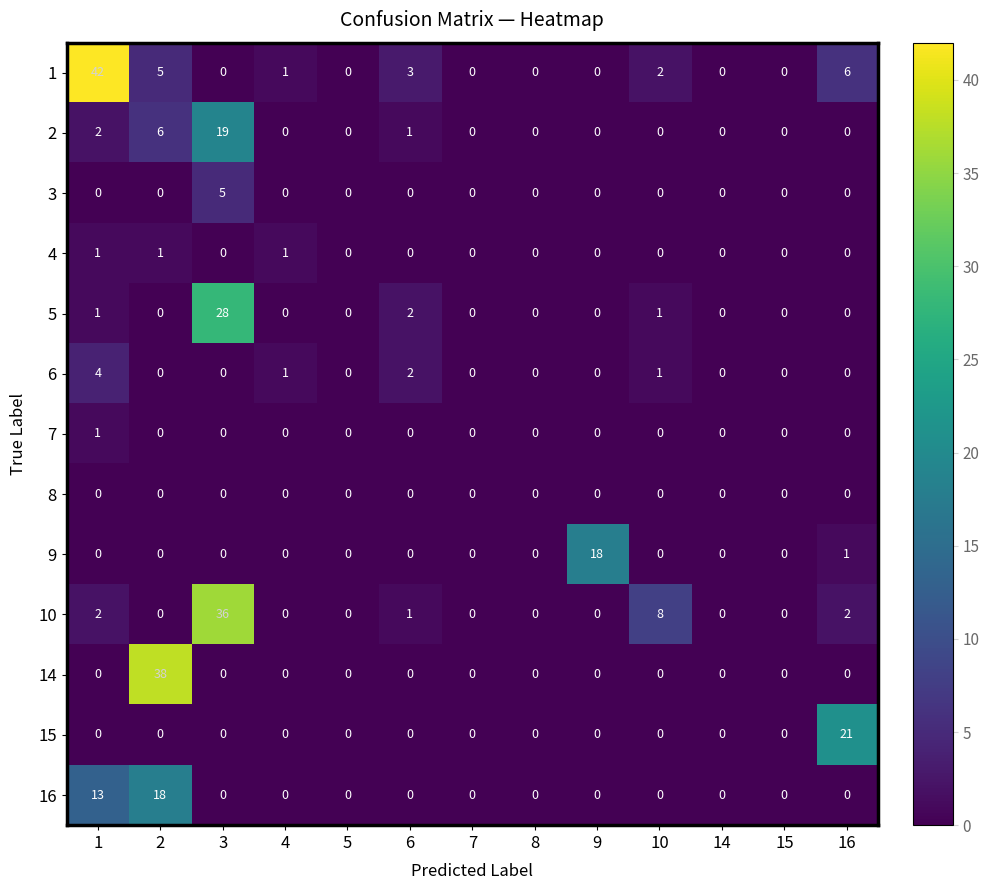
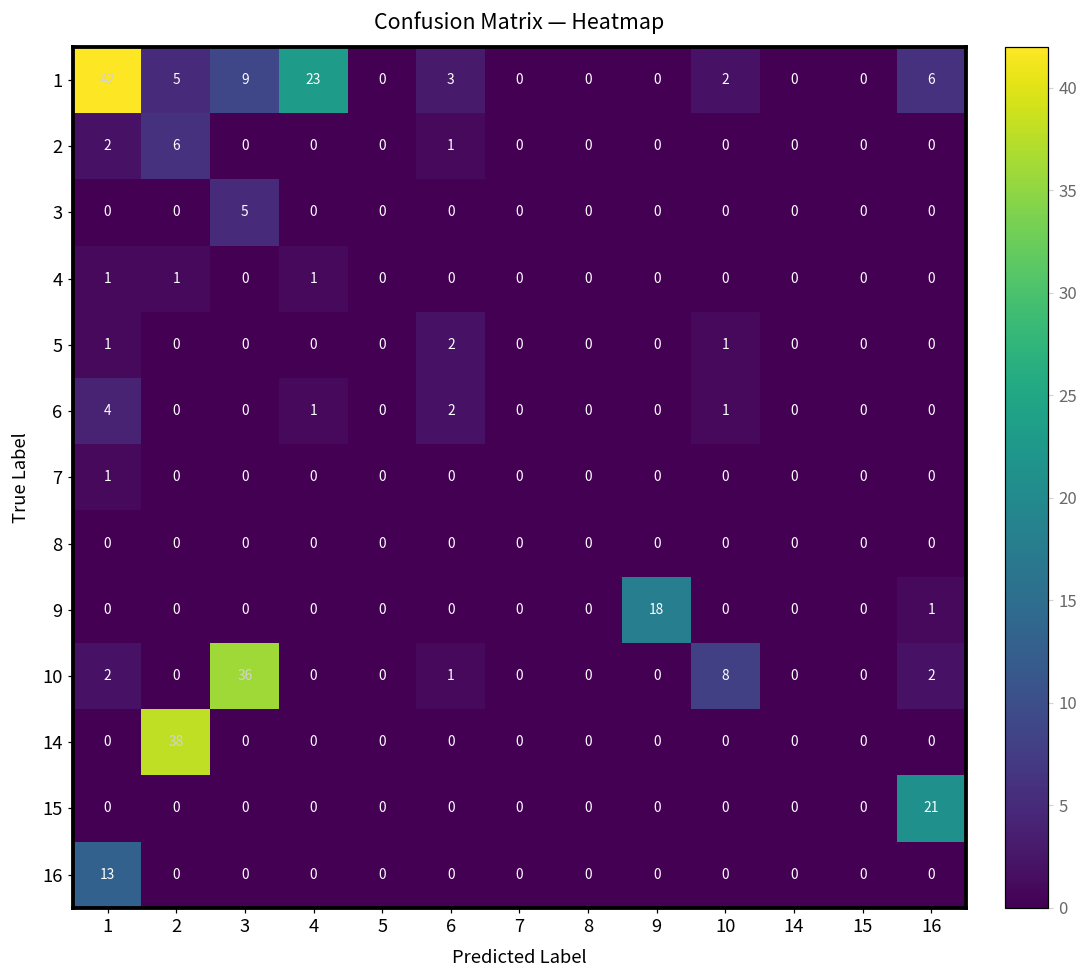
1, 3: 0 -> 9
1, 4: 1 -> 23
2, 3: 19 -> 0
5, 3: 28 -> 0
16, 2: 18 -> 0
